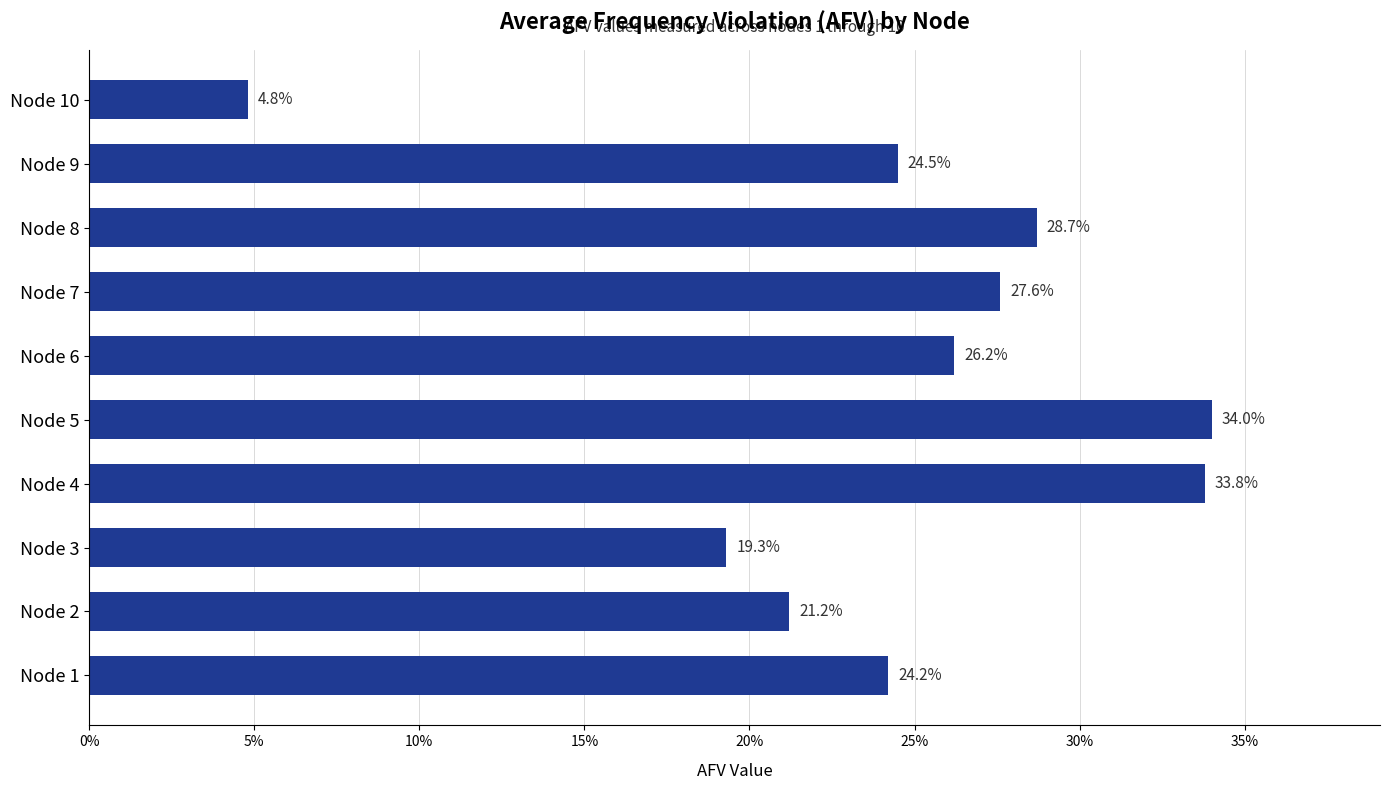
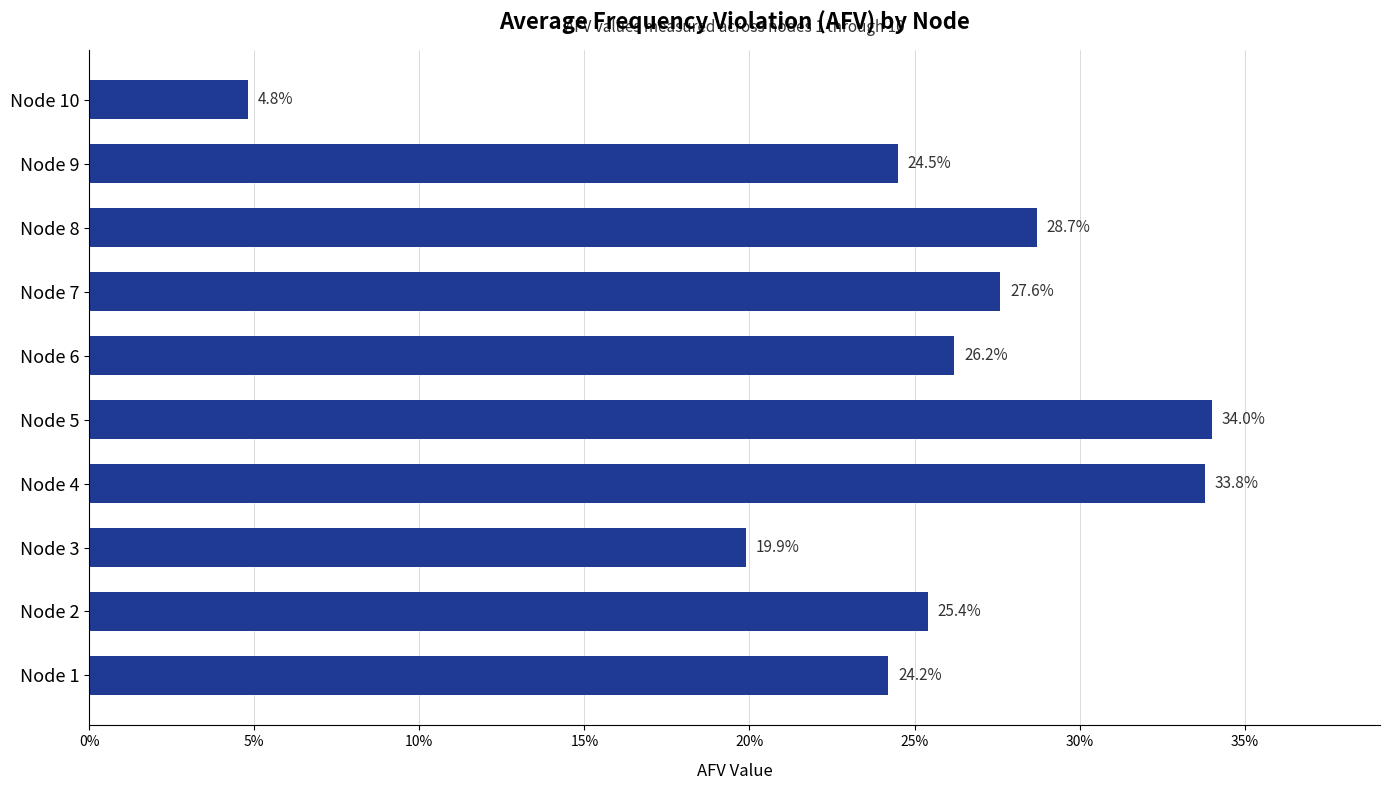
Node 3: 19.3% -> 19.9%
Node 2: 21.2% -> 25.4%
